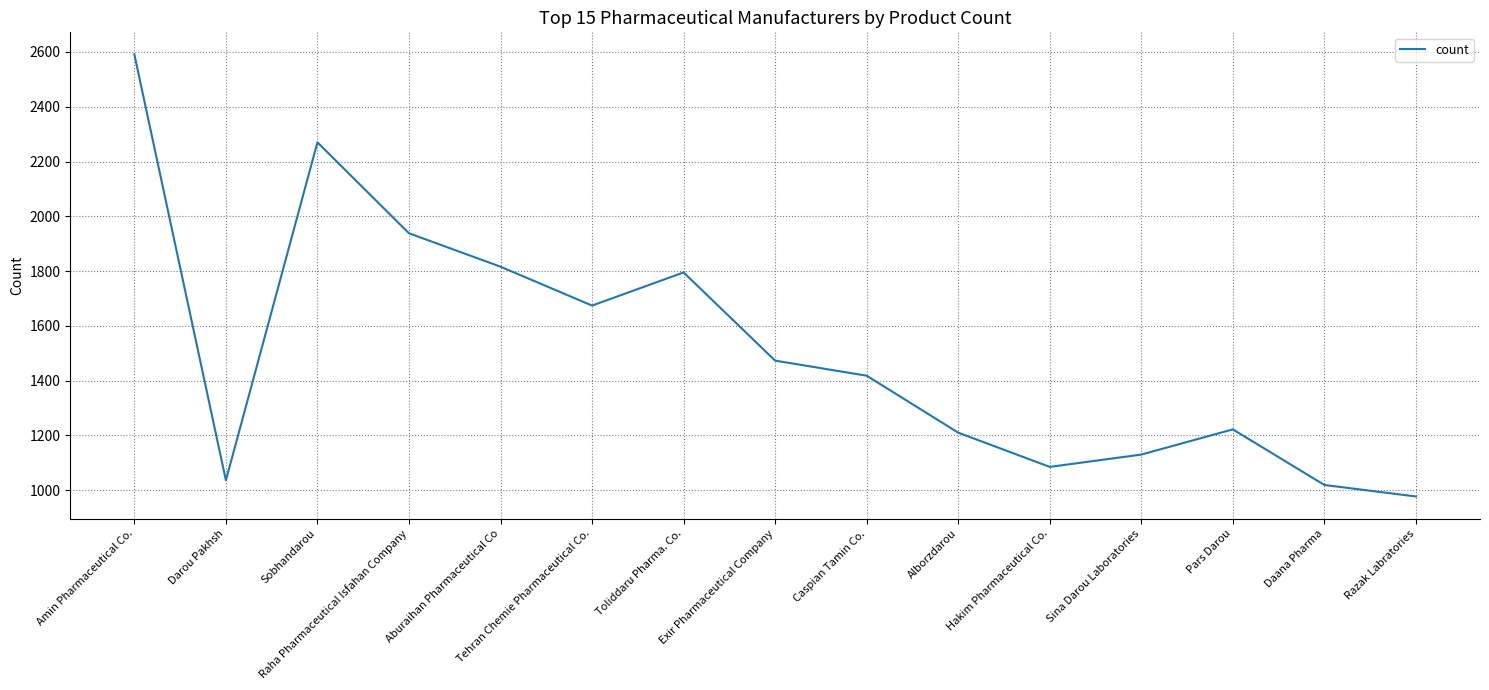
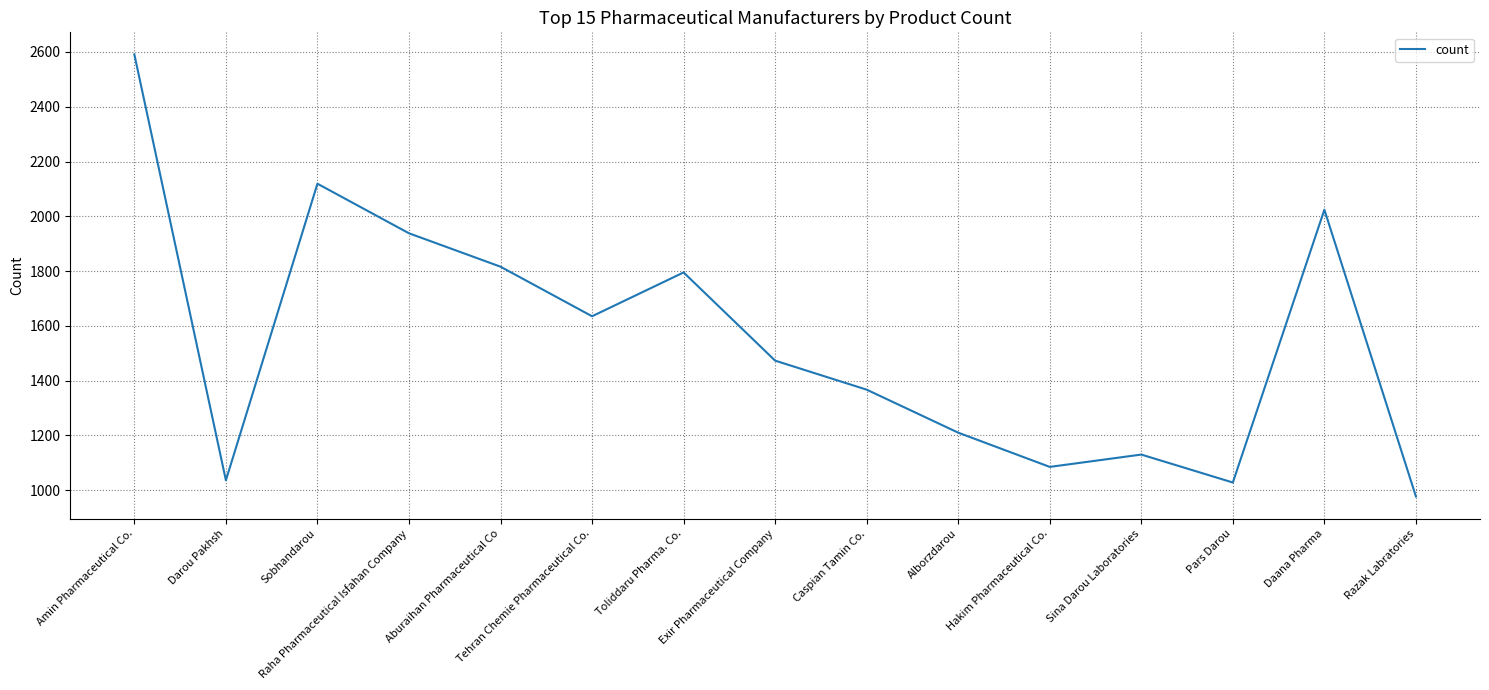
Sobhandarou: 2270 -> 2120
Tehran Chemie Pharmaceutical Co.: 1670 -> 1640
Caspian Tamin Co.: 1420 -> 1370
Pars Darou: 1220 -> 1030
Daana Pharma: 1020 -> 2020
